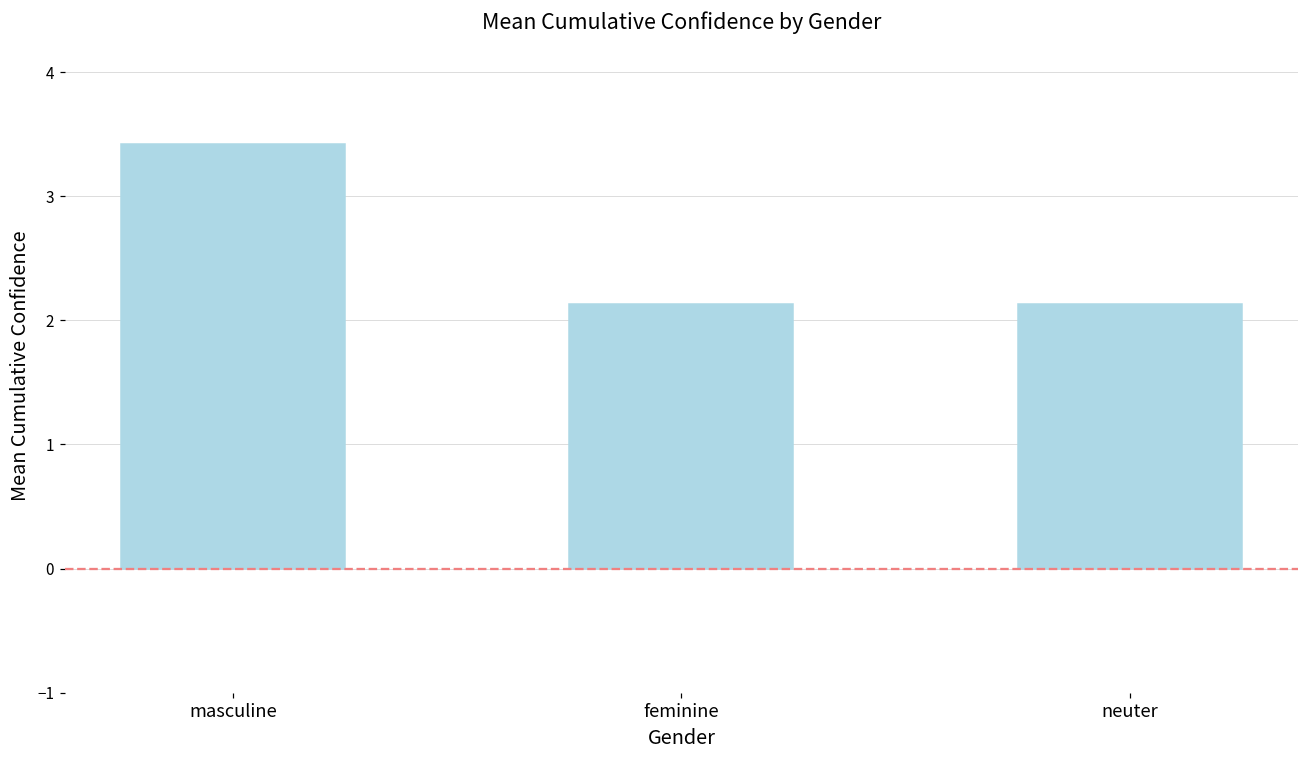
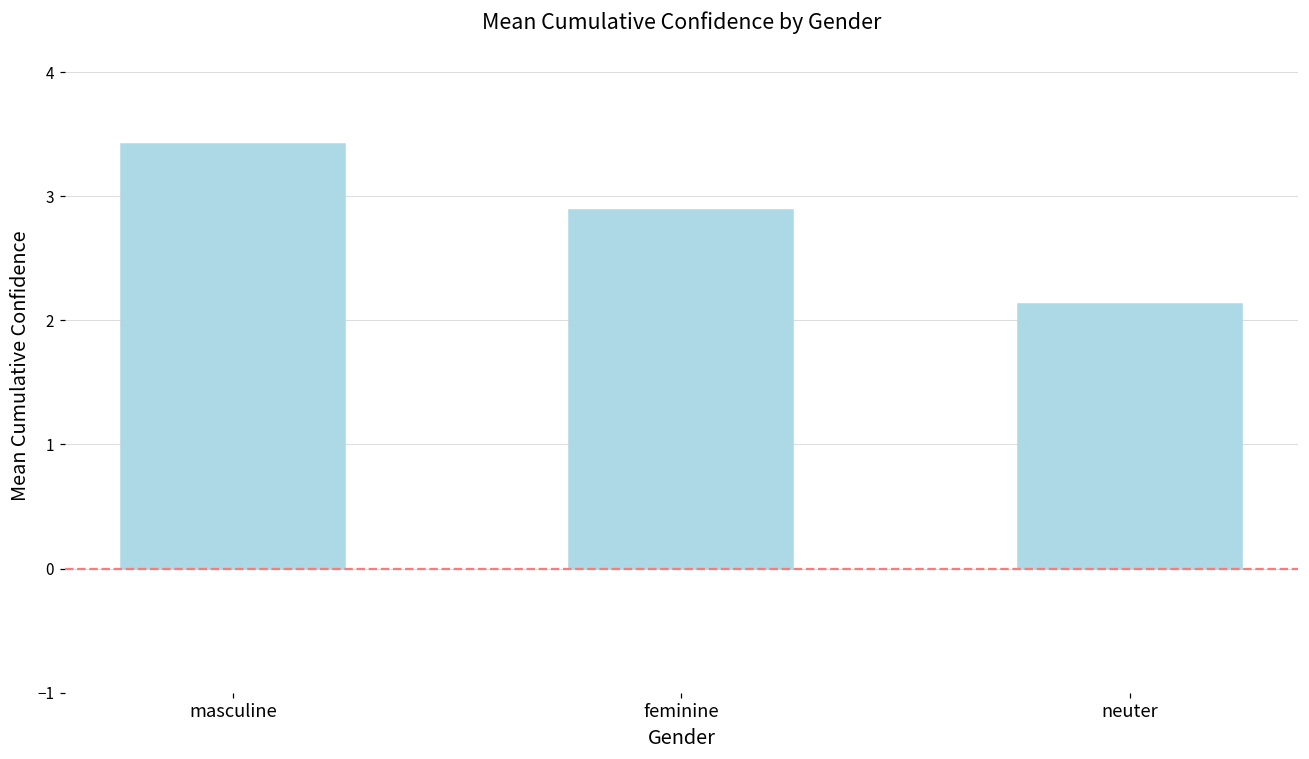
feminine: 2.13 -> 2.89
